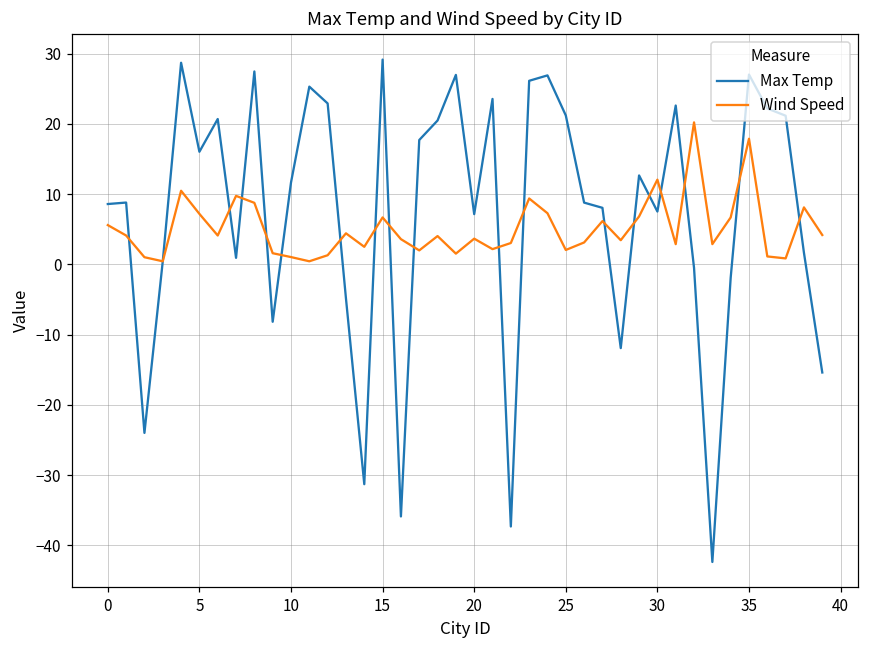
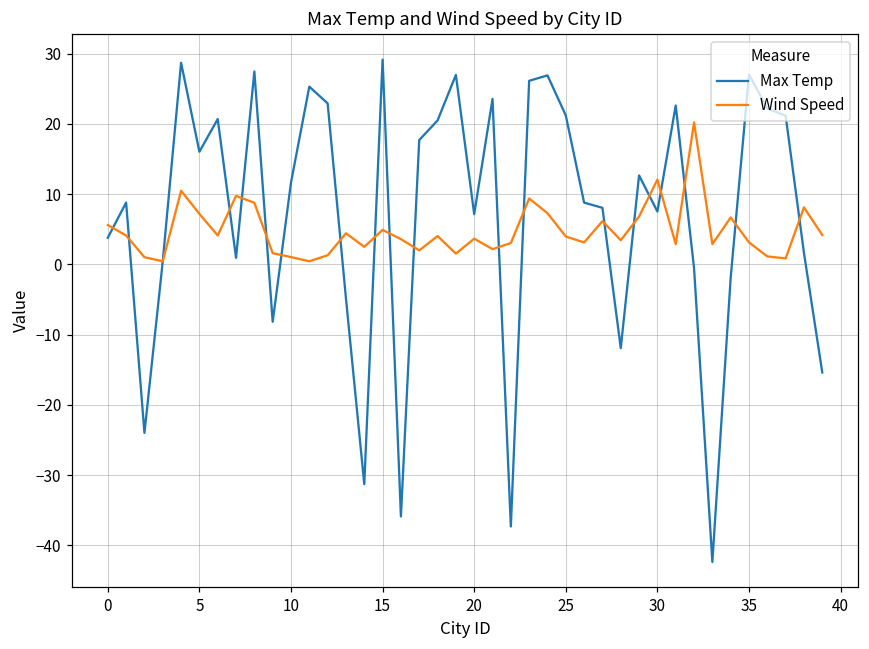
Max Temp, 0: 9 -> 4
Wind Speed, 15: 7 -> 5
Wind Speed, 25: 2 -> 4
Wind Speed, 35: 18 -> 3
